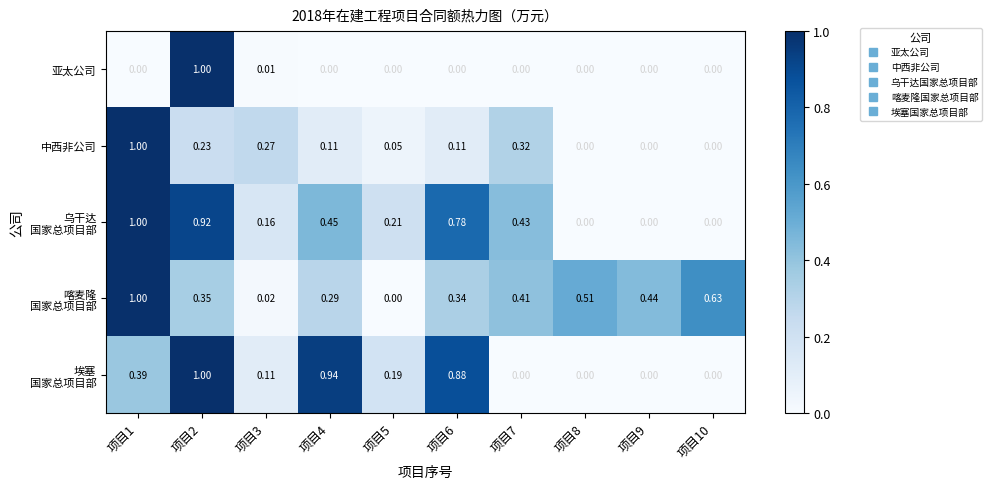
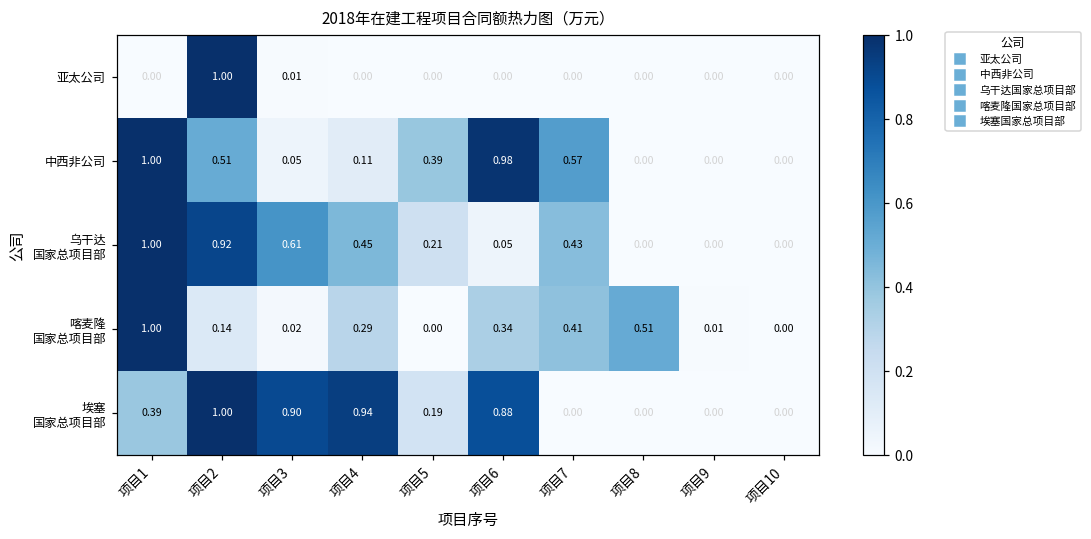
中西非公司, 项目2: 0.23 -> 0.51
中西非公司, 项目3: 0.27 -> 0.05
中西非公司, 项目5: 0.05 -> 0.39
中西非公司, 项目6: 0.11 -> 0.98
中西非公司, 项目7: 0.32 -> 0.57
乌干达 国家总项目部, 项目3: 0.16 -> 0.61
乌干达 国家总项目部, 项目6: 0.78 -> 0.05
喀麦隆 国家总项目部, 项目2: 0.35 -> 0.14
喀麦隆 国家总项目部, 项目9: 0.44 -> 0.01
喀麦隆 国家总项目部, 项目10: 0.63 -> 0.00
埃塞 国家总项目部, 项目3: 0.11 -> 0.90
